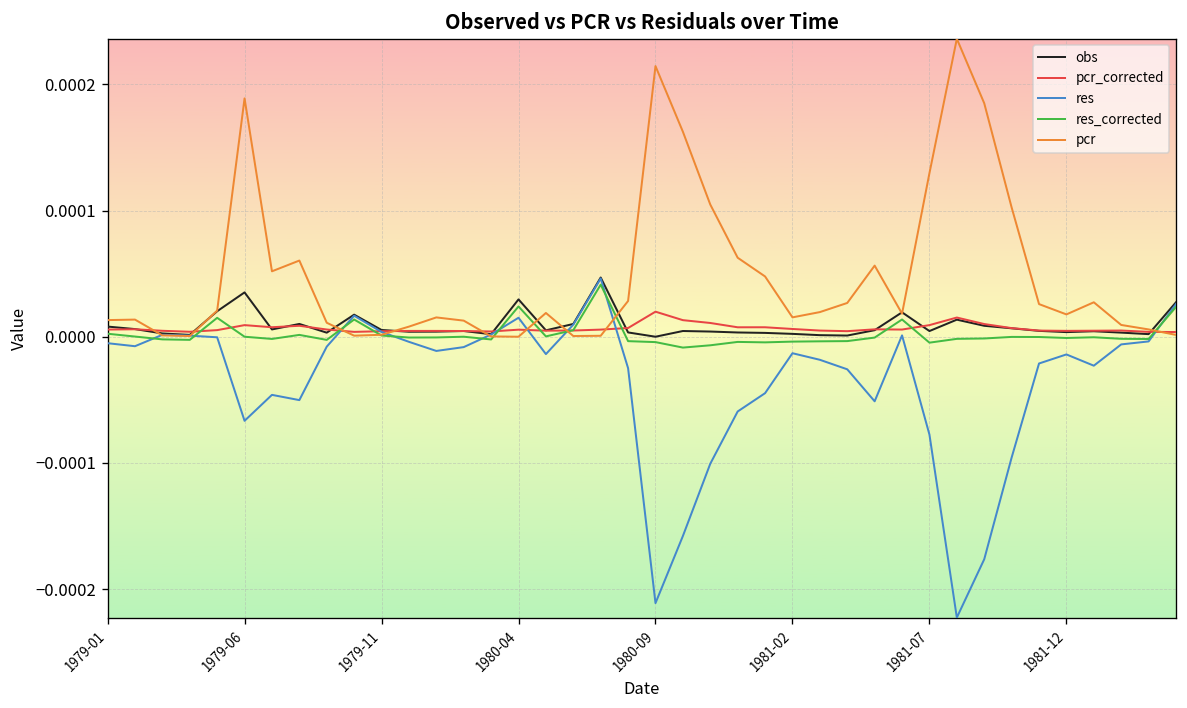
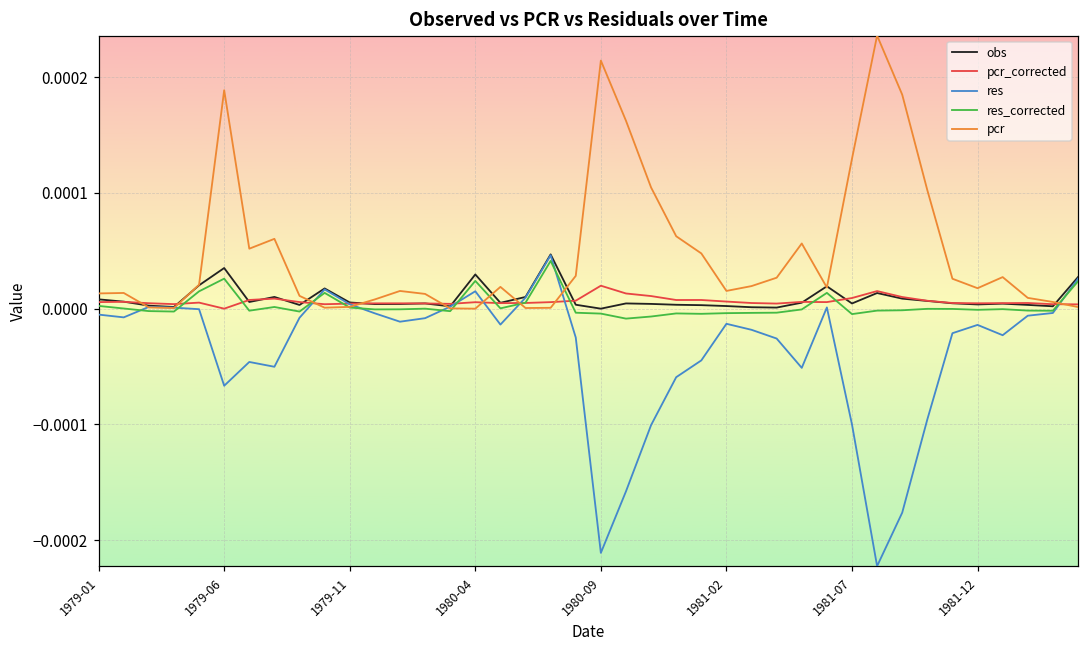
pcr_corrected, 1979-06: 0.00001 -> 0.00000
res_corrected, 1979-06: 0.00000 -> 0.00003
res, 1981-07: -0.000078 -> -0.000100
